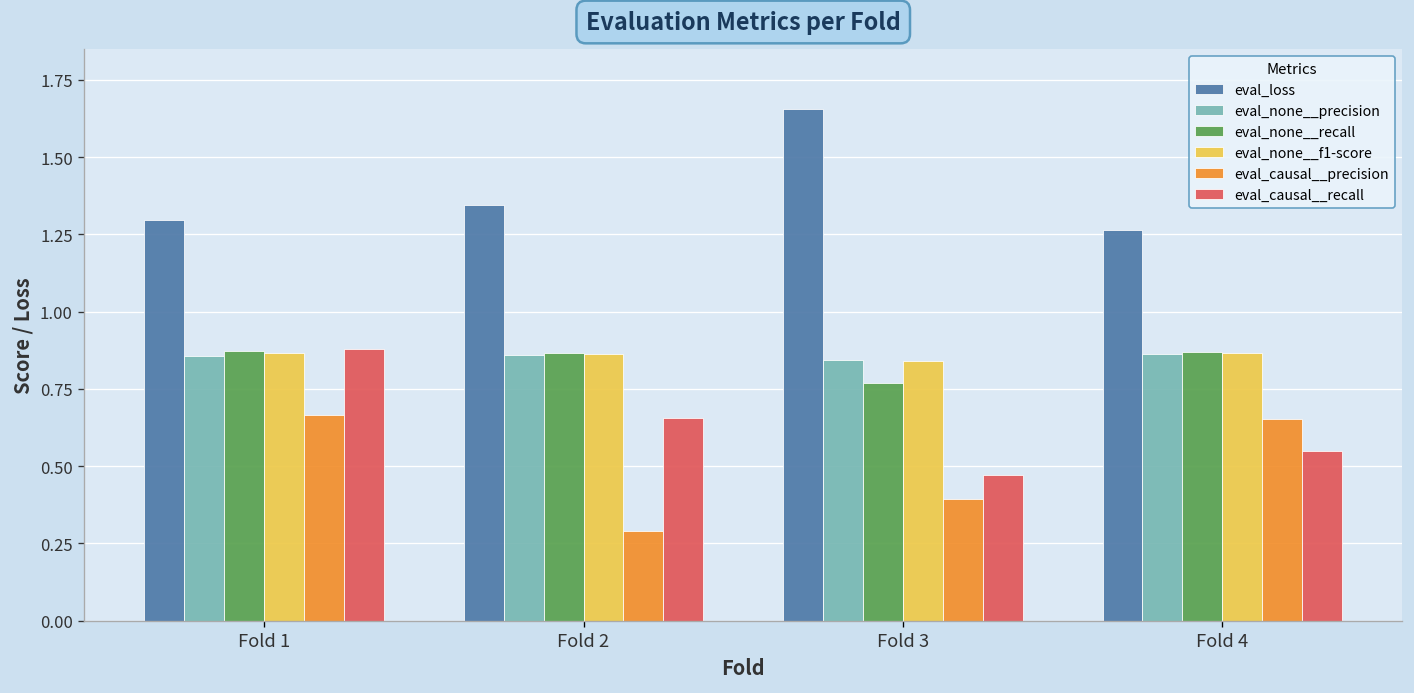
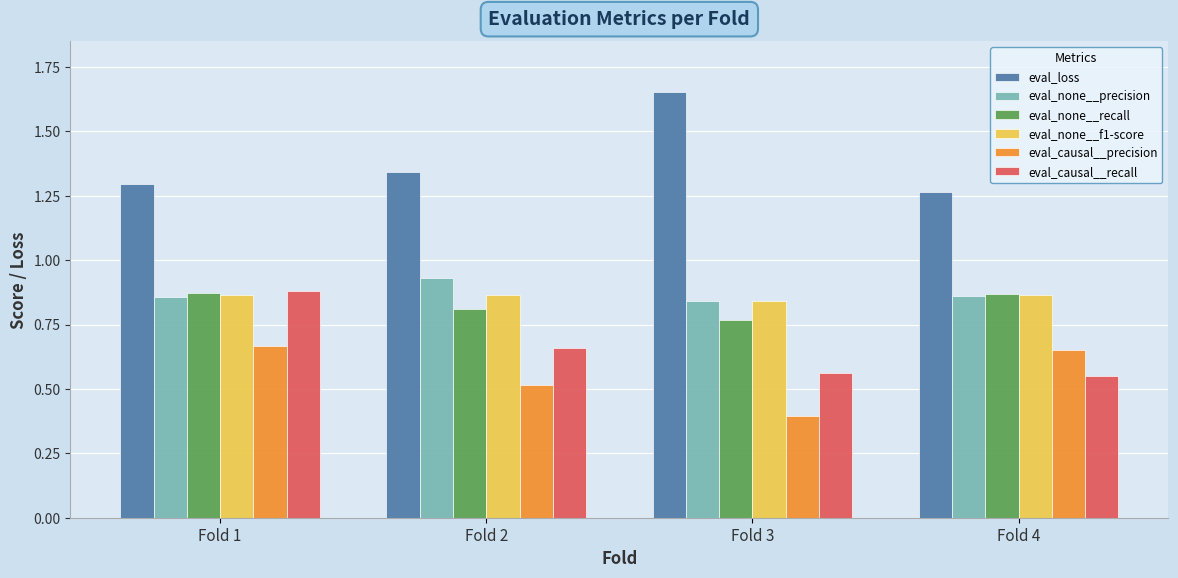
eval_none__precision, Fold 2: 0.86 -> 0.93
eval_none__recall, Fold 2: 0.87 -> 0.81
eval_causal__precision, Fold 2: 0.29 -> 0.51
eval_causal__recall, Fold 3: 0.47 -> 0.56
